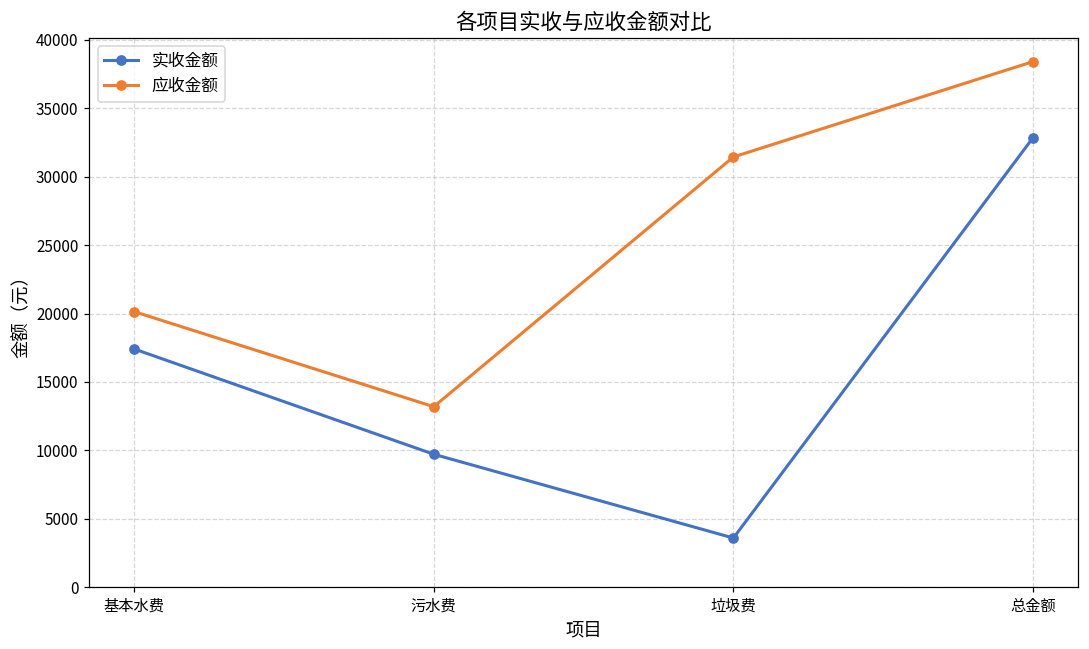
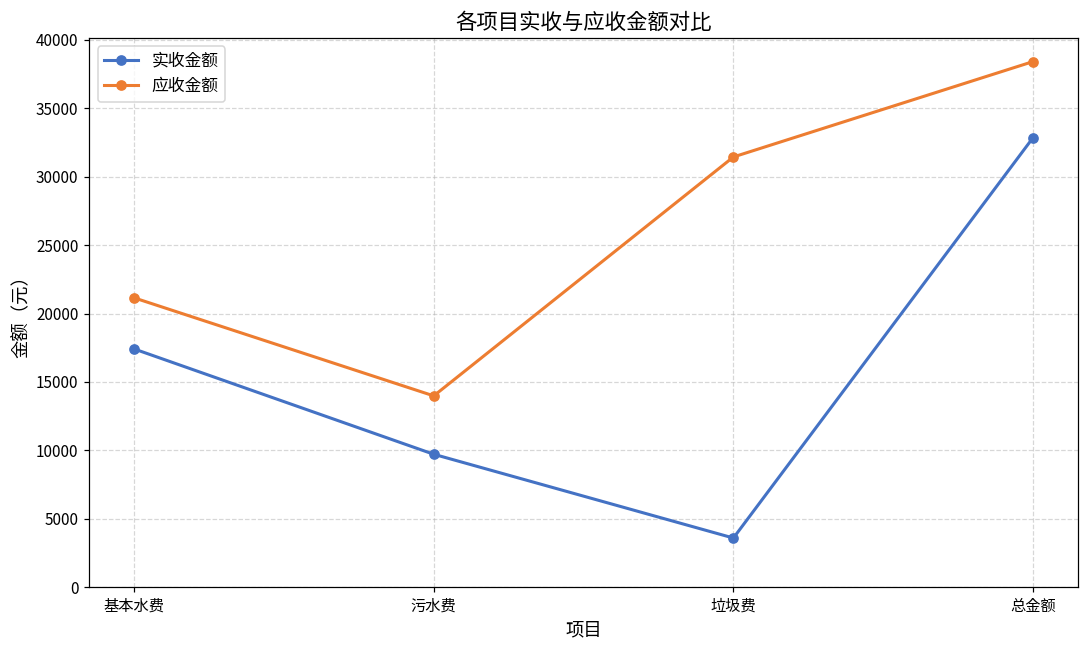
应收金额, 基本水费: 20100 -> 21100
应收金额, 污水费: 13200 -> 14000
